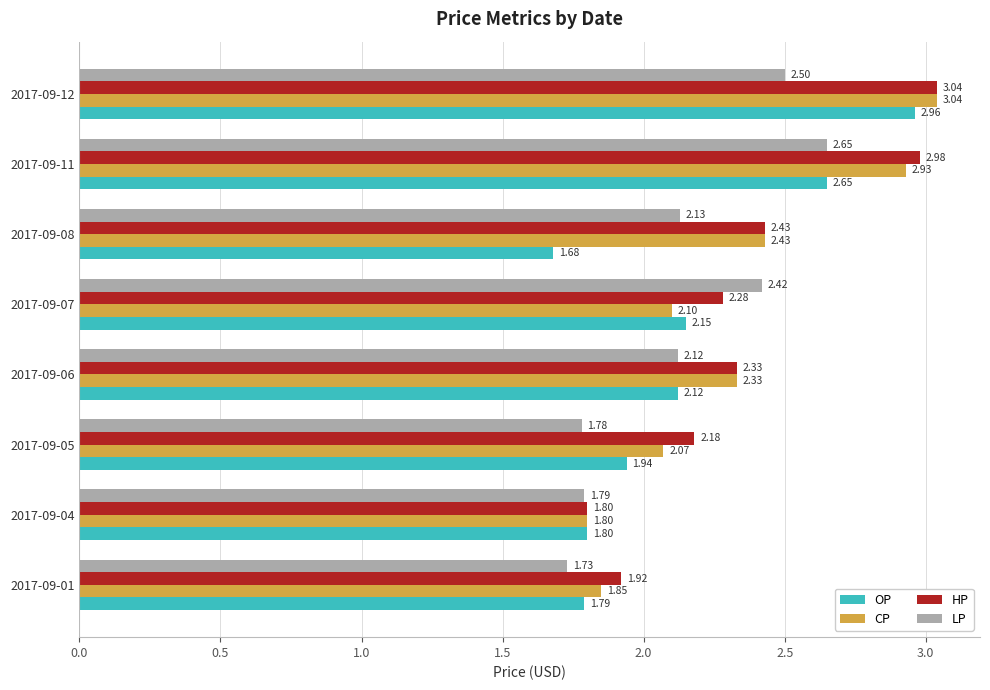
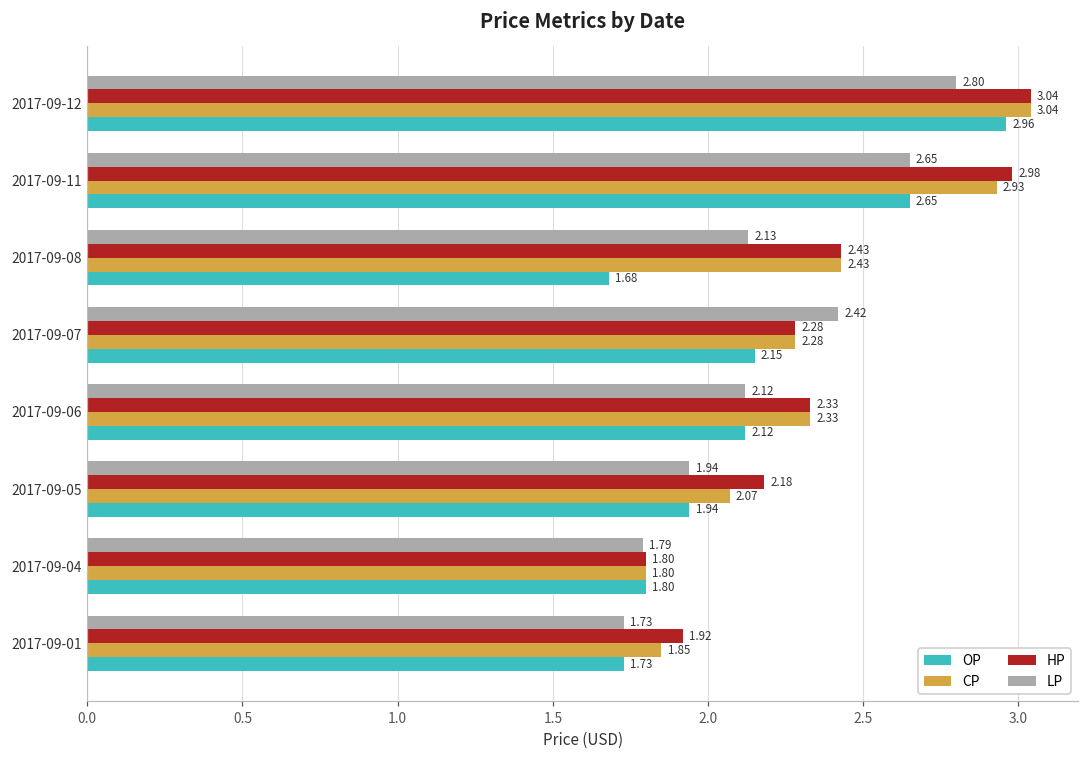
LP, 2017-09-12: 2.50 -> 2.80
CP, 2017-09-07: 2.10 -> 2.28
LP, 2017-09-05: 1.78 -> 1.94
OP, 2017-09-01: 1.79 -> 1.73
